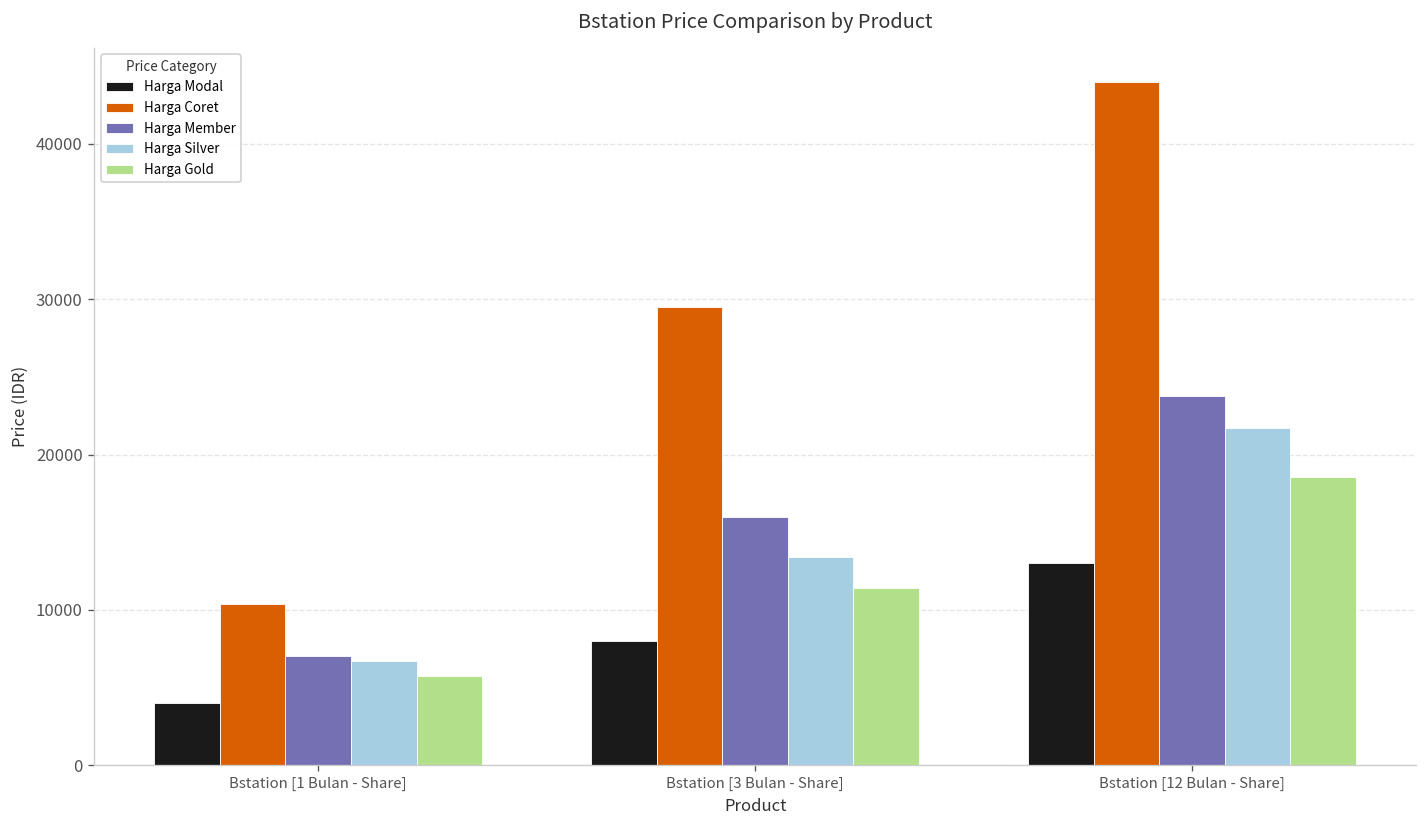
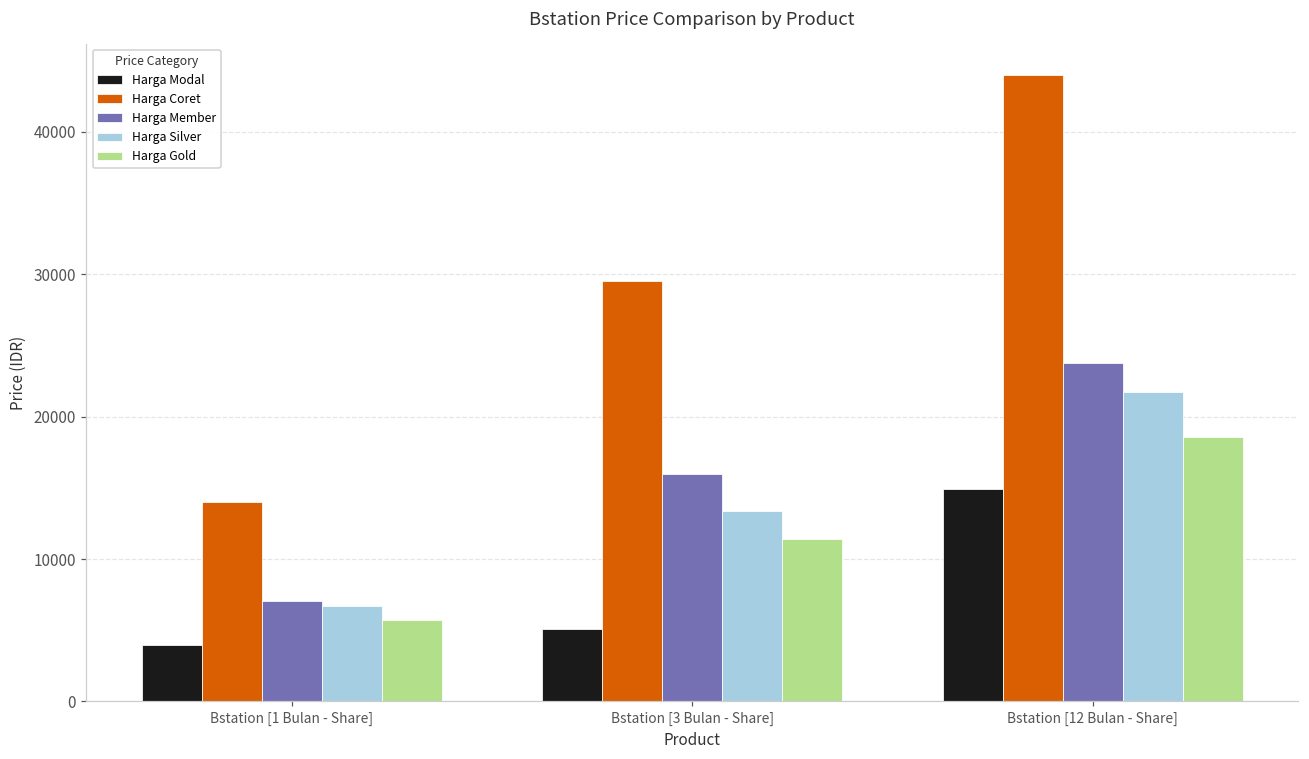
Harga Coret, Bstation [1 Bulan - Share]: 10400 -> 14000
Harga Modal, Bstation [3 Bulan - Share]: 8000 -> 5100
Harga Modal, Bstation [12 Bulan - Share]: 13000 -> 14900
